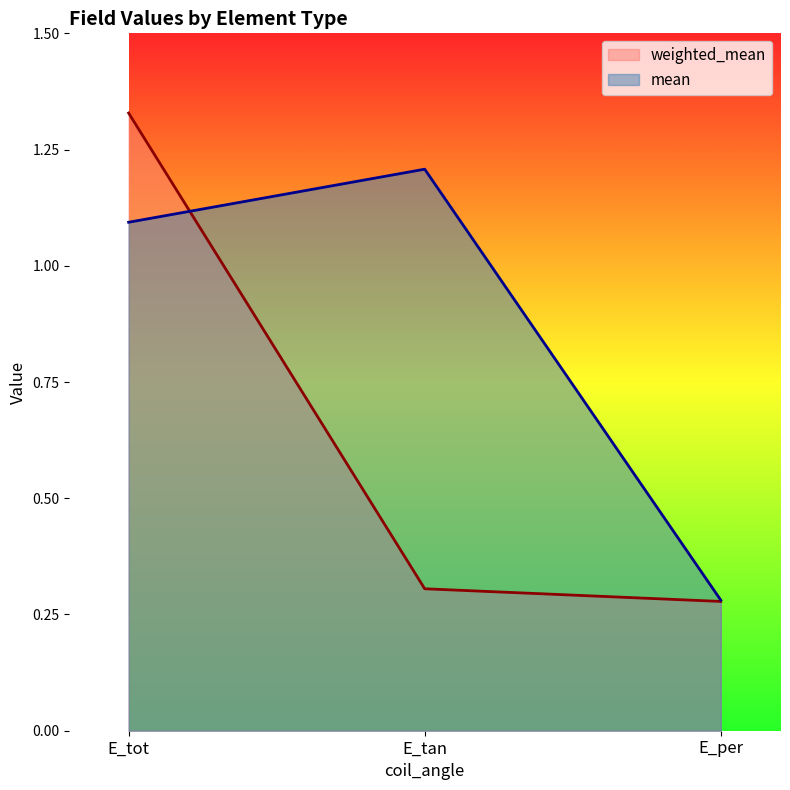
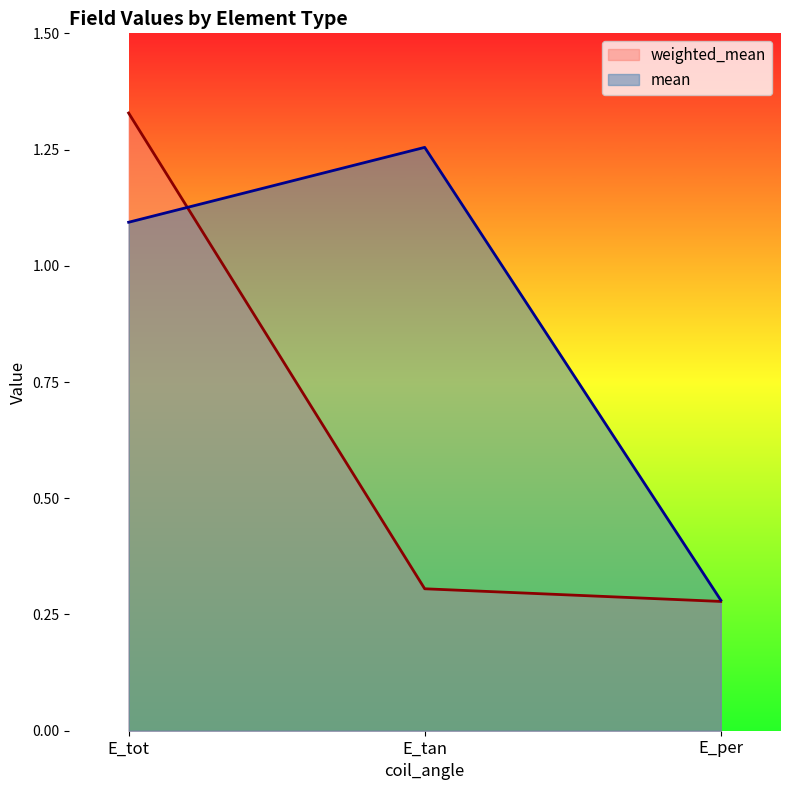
mean, E_tan: 1.21 -> 1.25
